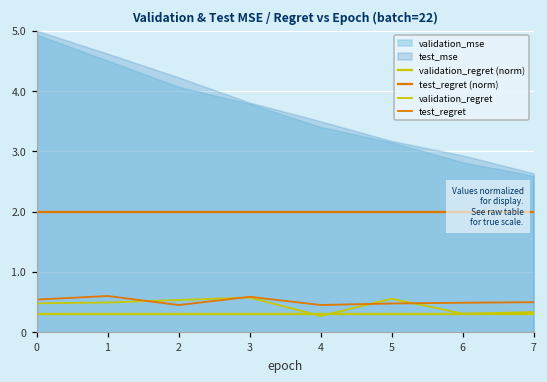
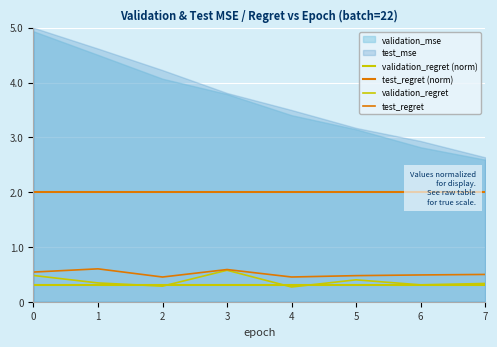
validation_regret, 1: 0.5 -> 0.3
validation_regret, 2: 0.5 -> 0.3
validation_regret, 5: 0.6 -> 0.4
